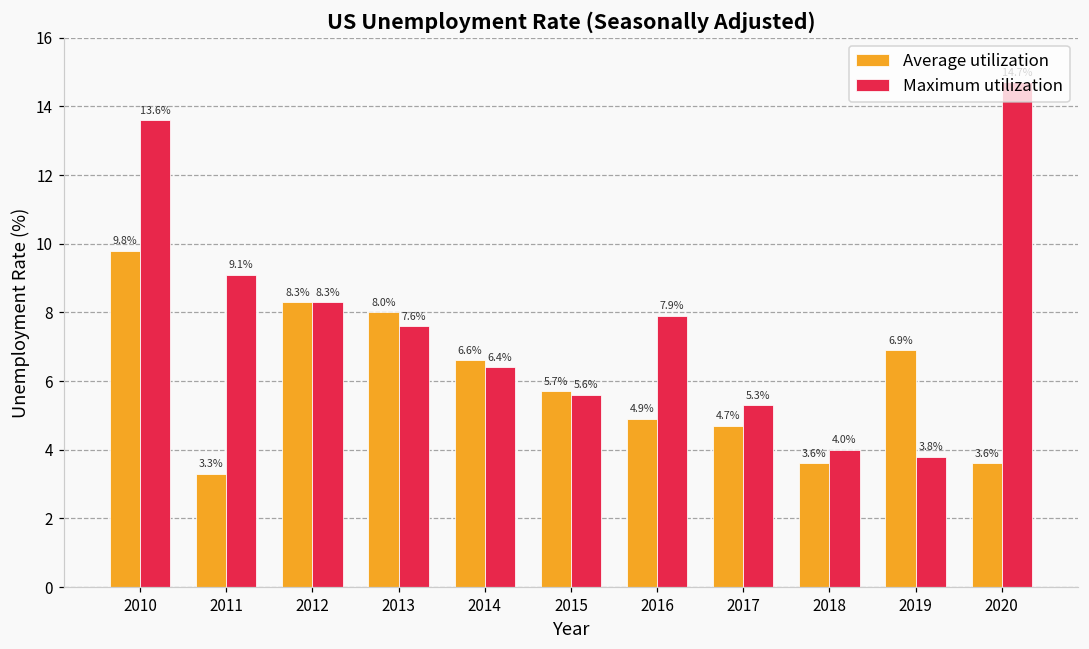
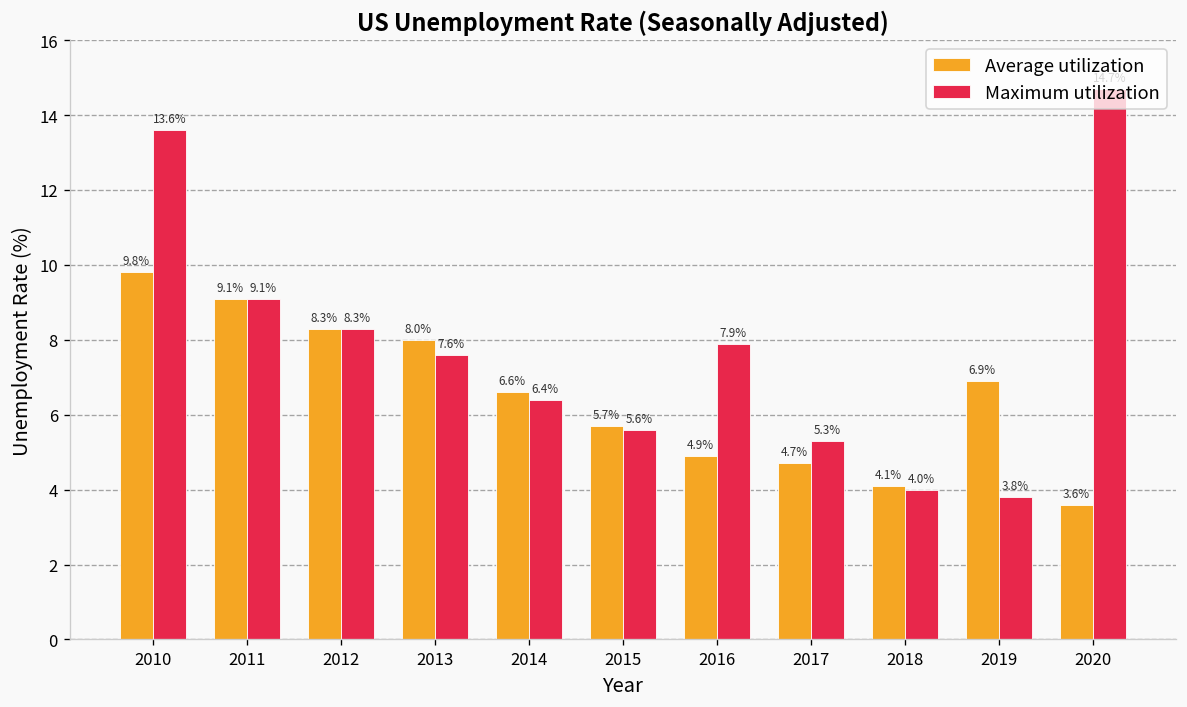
Average utilization, 2011: 3.3% -> 9.1%
Average utilization, 2018: 3.6% -> 4.1%
